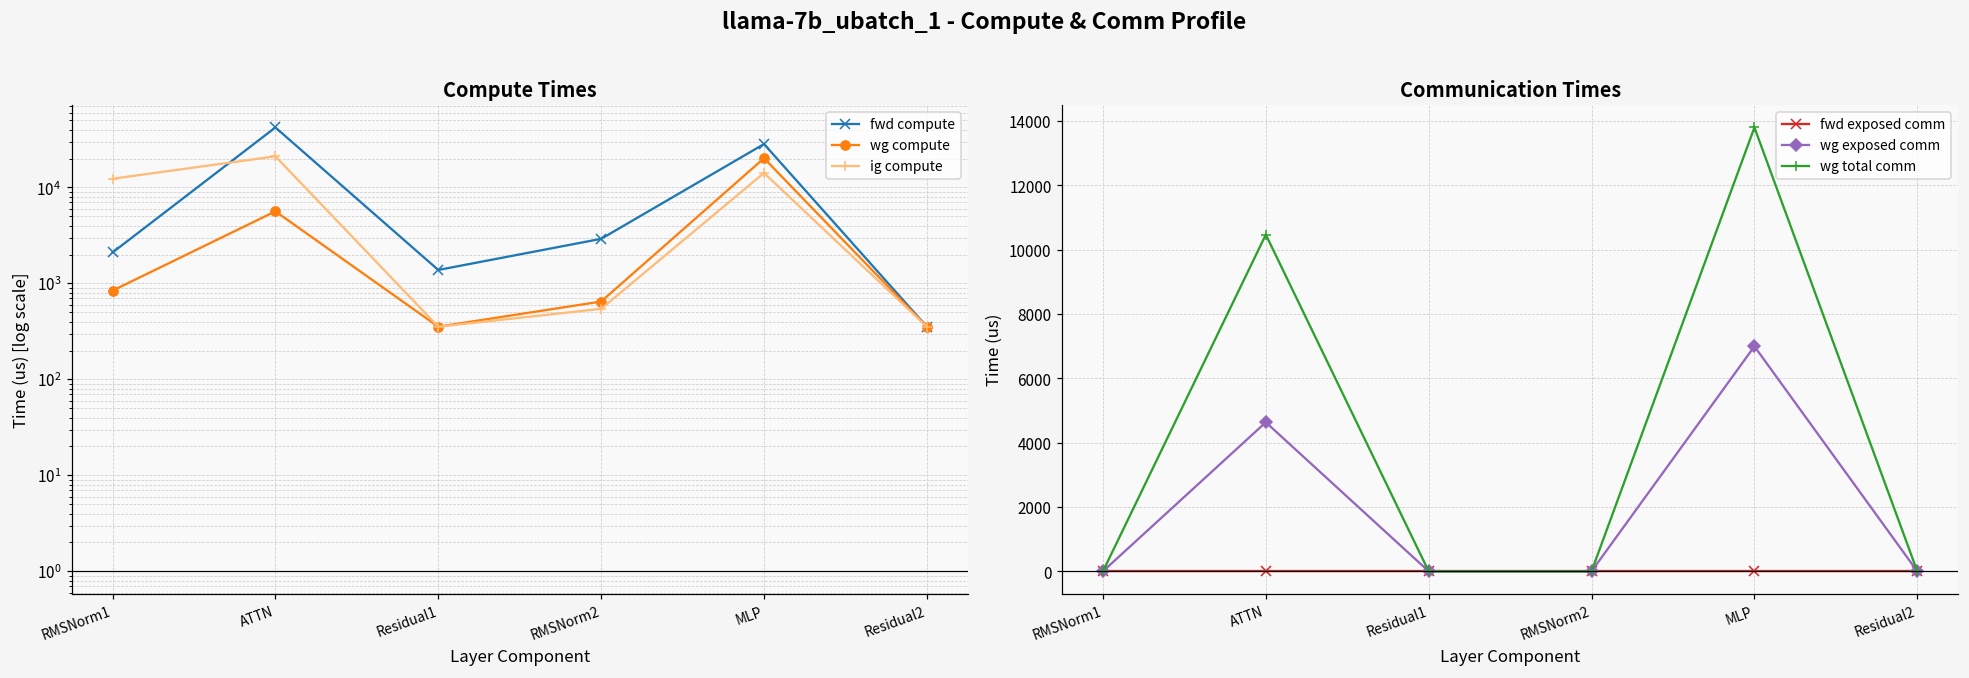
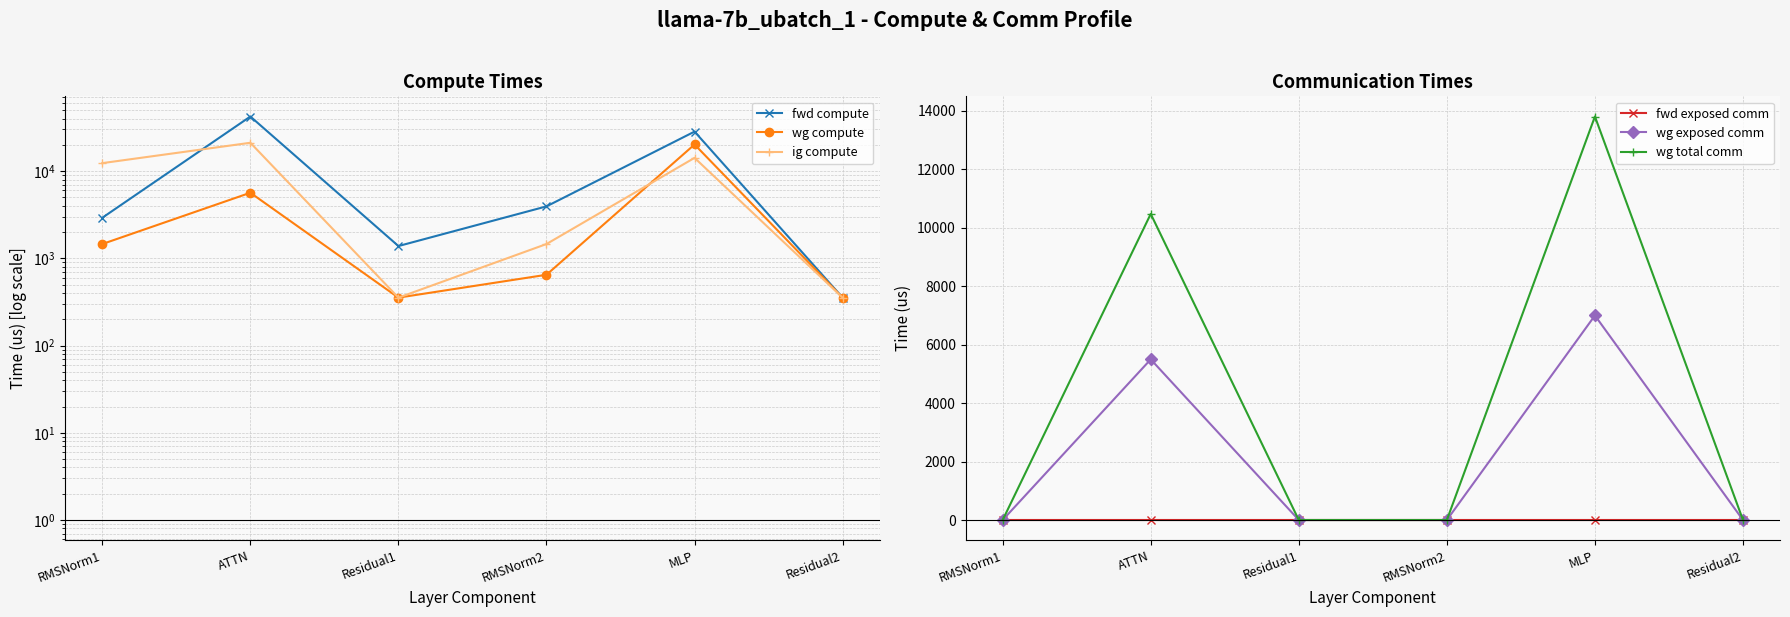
Compute Times, fwd compute, RMSNorm1: 2100 -> 2900
Compute Times, wg compute, RMSNorm1: 800 -> 1500
Compute Times, fwd compute, RMSNorm2: 2900 -> 4000
Compute Times, ig compute, RMSNorm2: 500 -> 1500
Communication Times, wg exposed comm, ATTN: 4600 -> 5500
